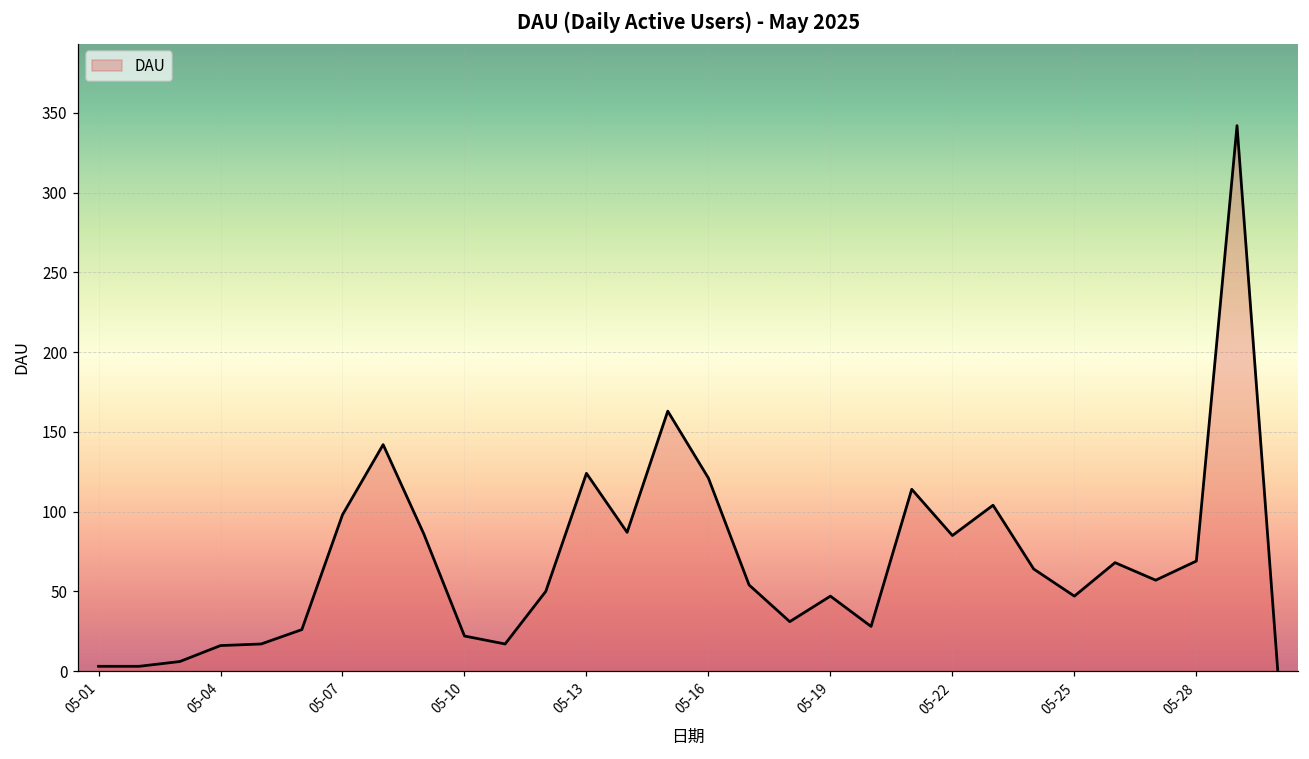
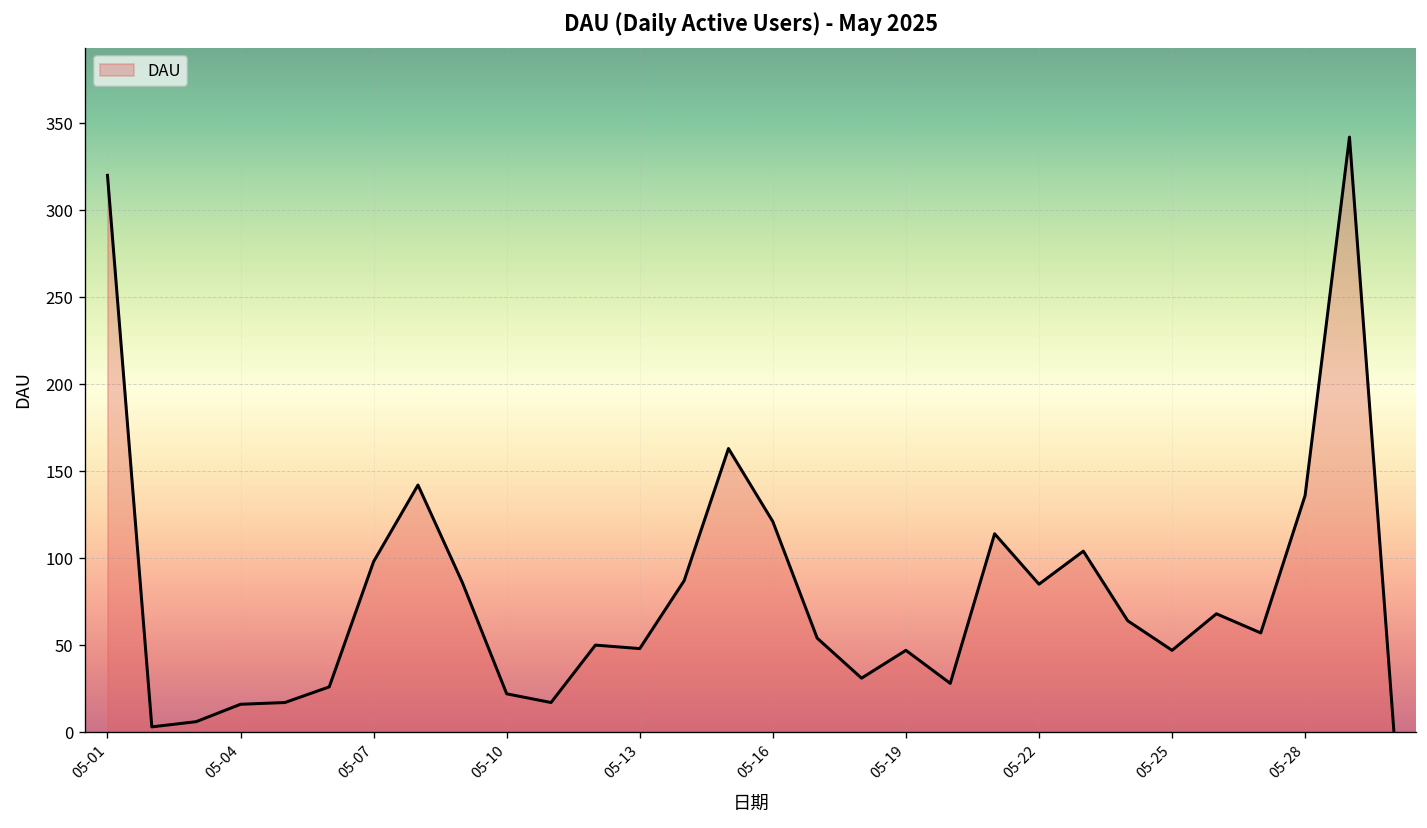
05-01: 3 -> 320
05-13: 124 -> 48
05-28: 69 -> 136
